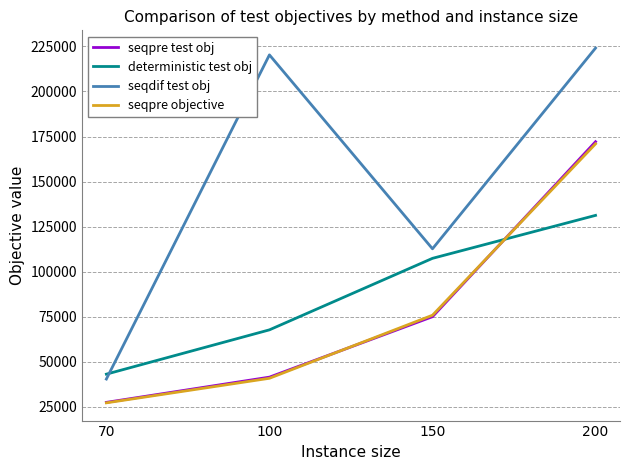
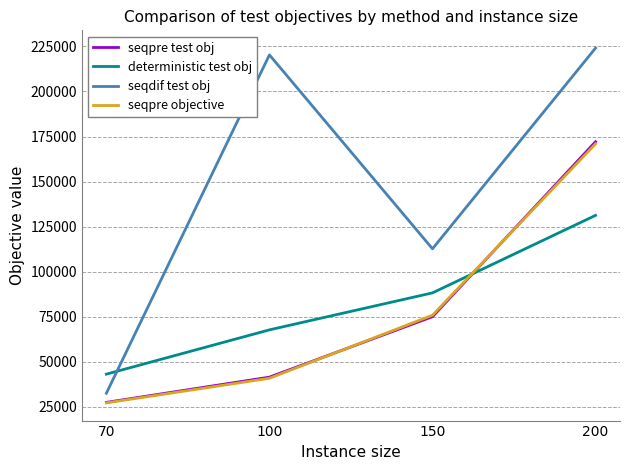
seqdif test obj, 70: 40000 -> 33000
deterministic test obj, 150: 107000 -> 88000
